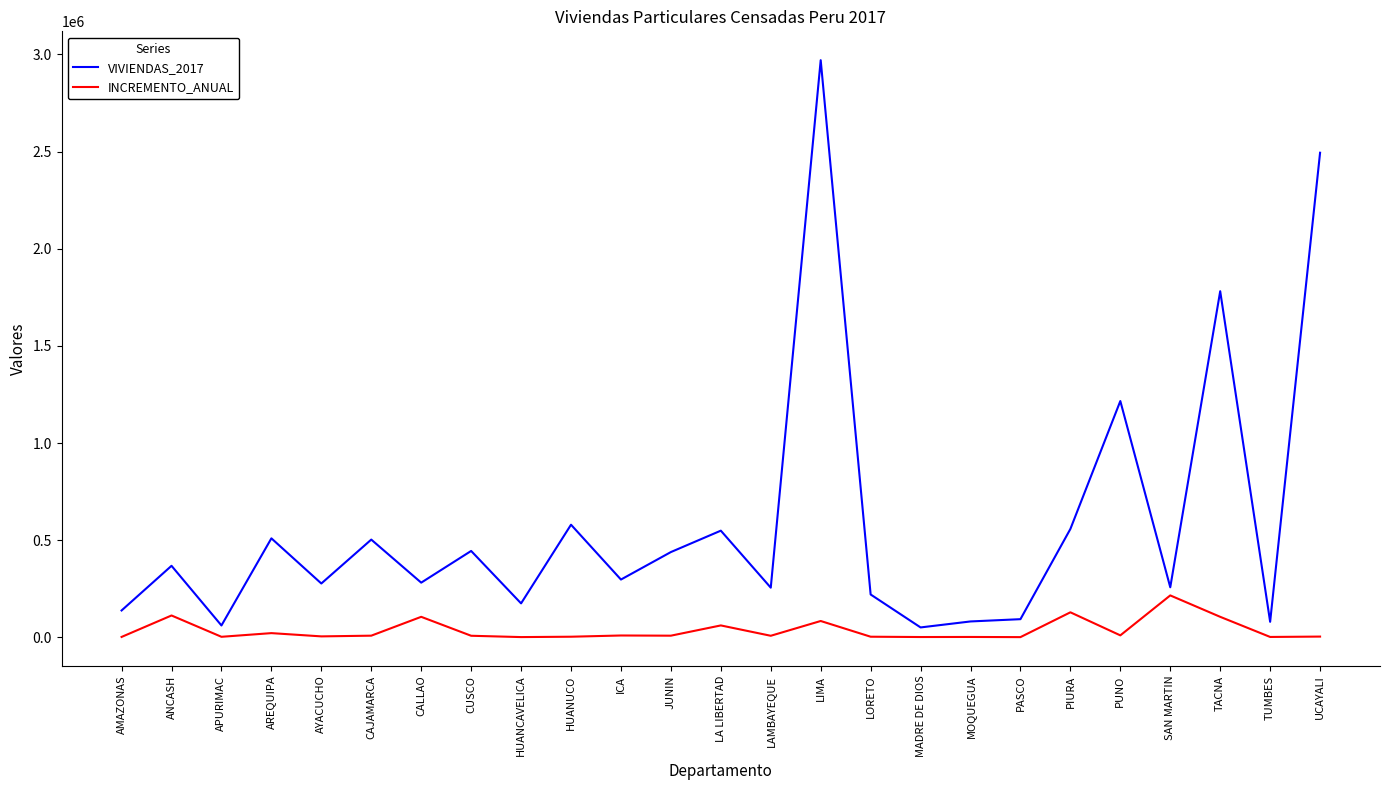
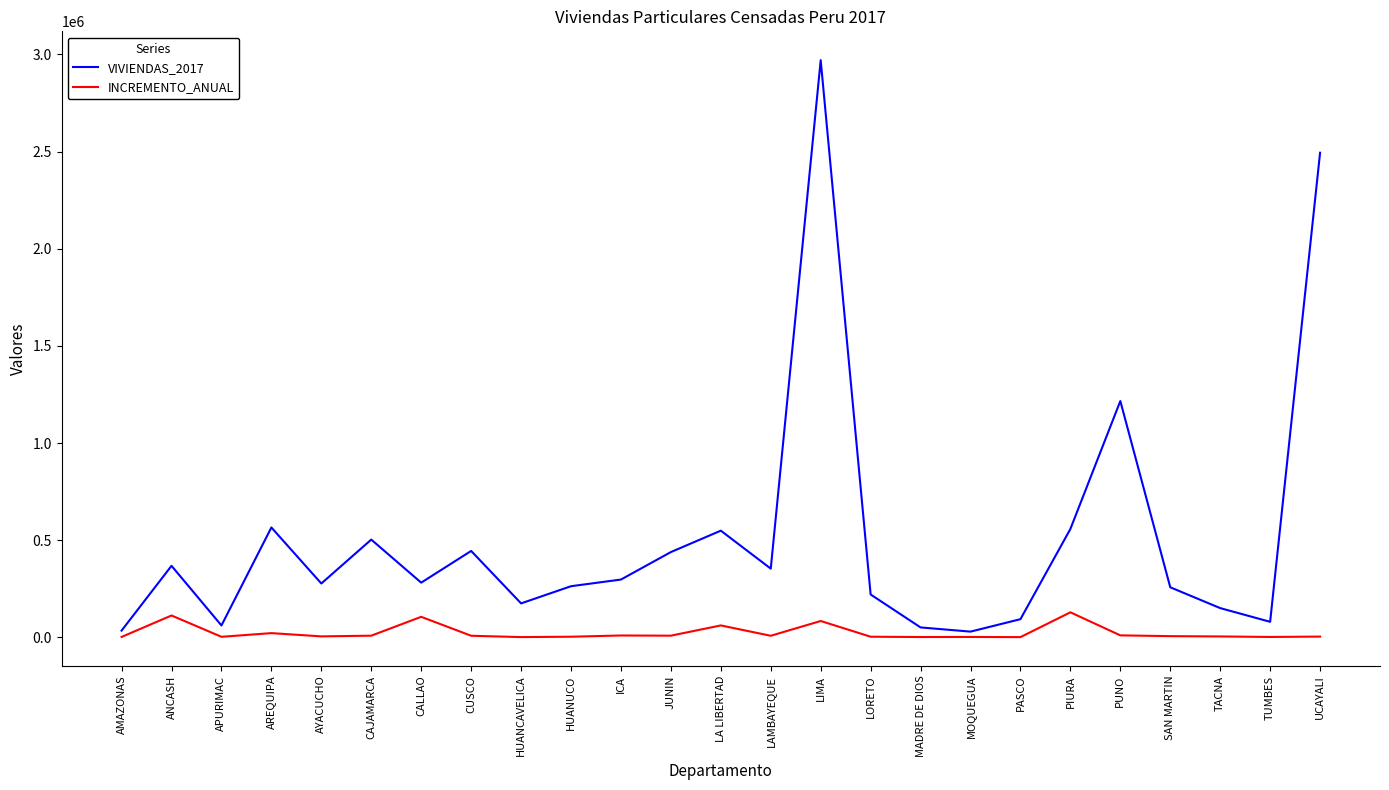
VIVIENDAS_2017, AMAZONAS: 140000 -> 40000
VIVIENDAS_2017, AREQUIPA: 510000 -> 570000
VIVIENDAS_2017, HUANUCO: 580000 -> 260000
VIVIENDAS_2017, LAMBAYEQUE: 260000 -> 350000
VIVIENDAS_2017, MOQUEGUA: 80000 -> 30000
INCREMENTO_ANUAL, SAN MARTIN: 220000 -> 10000
VIVIENDAS_2017, TACNA: 1780000 -> 150000
INCREMENTO_ANUAL, TACNA: 110000 -> 10000
